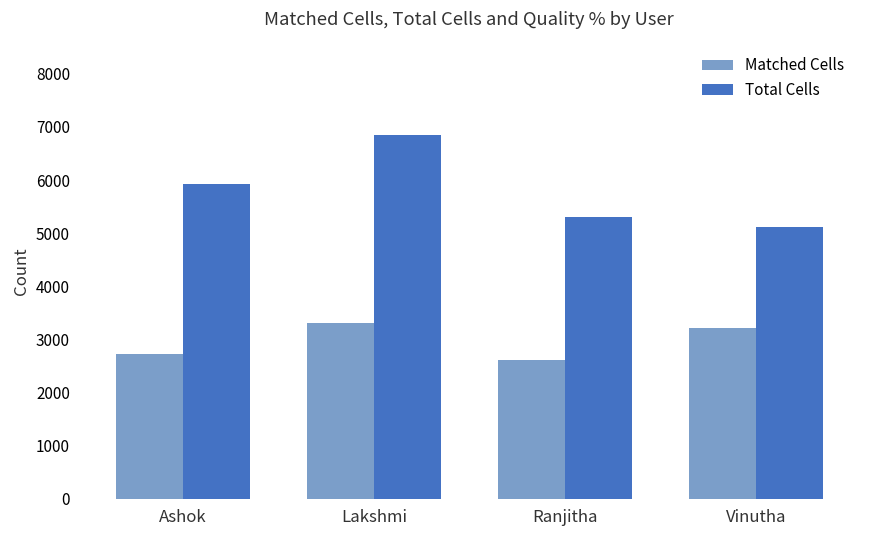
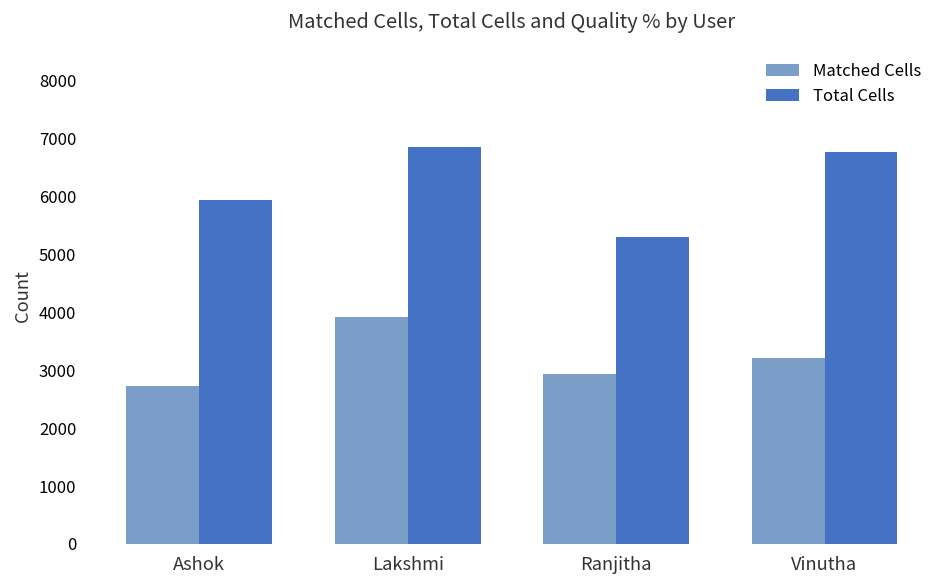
Matched Cells, Lakshmi: 3300 -> 3900
Matched Cells, Ranjitha: 2600 -> 2900
Total Cells, Vinutha: 5100 -> 6800
